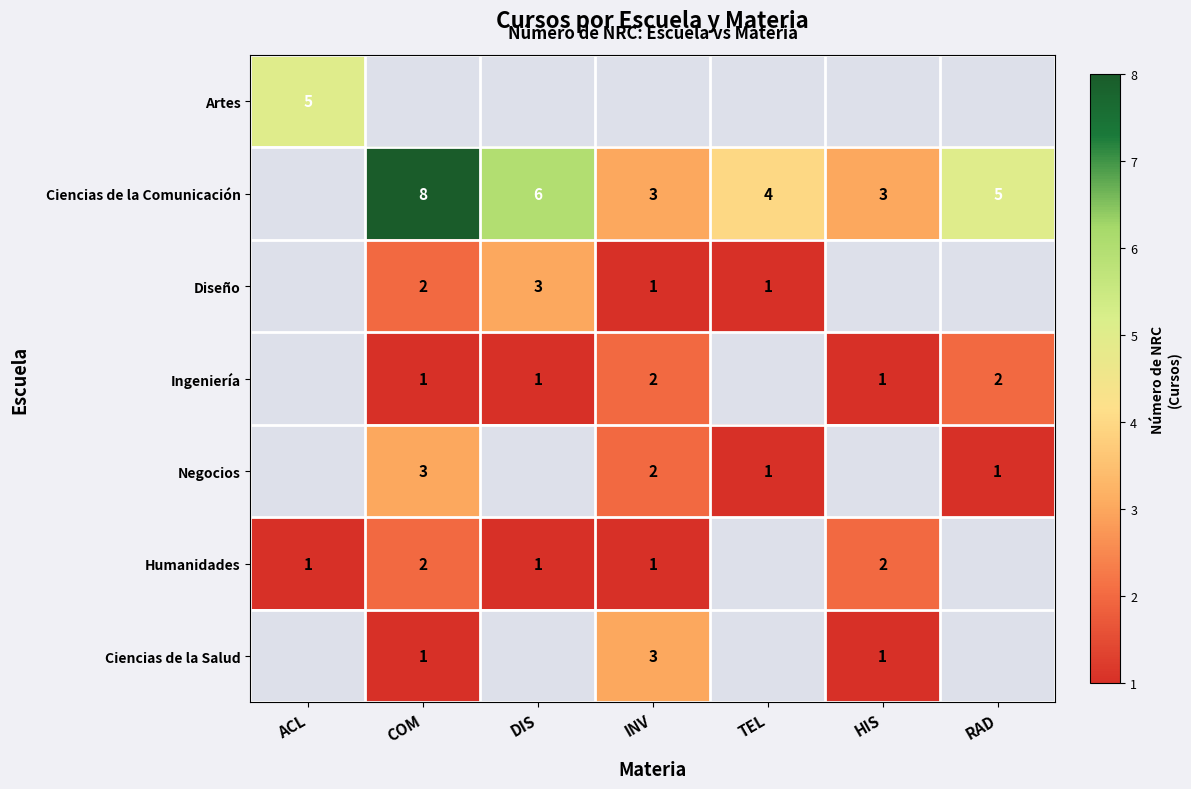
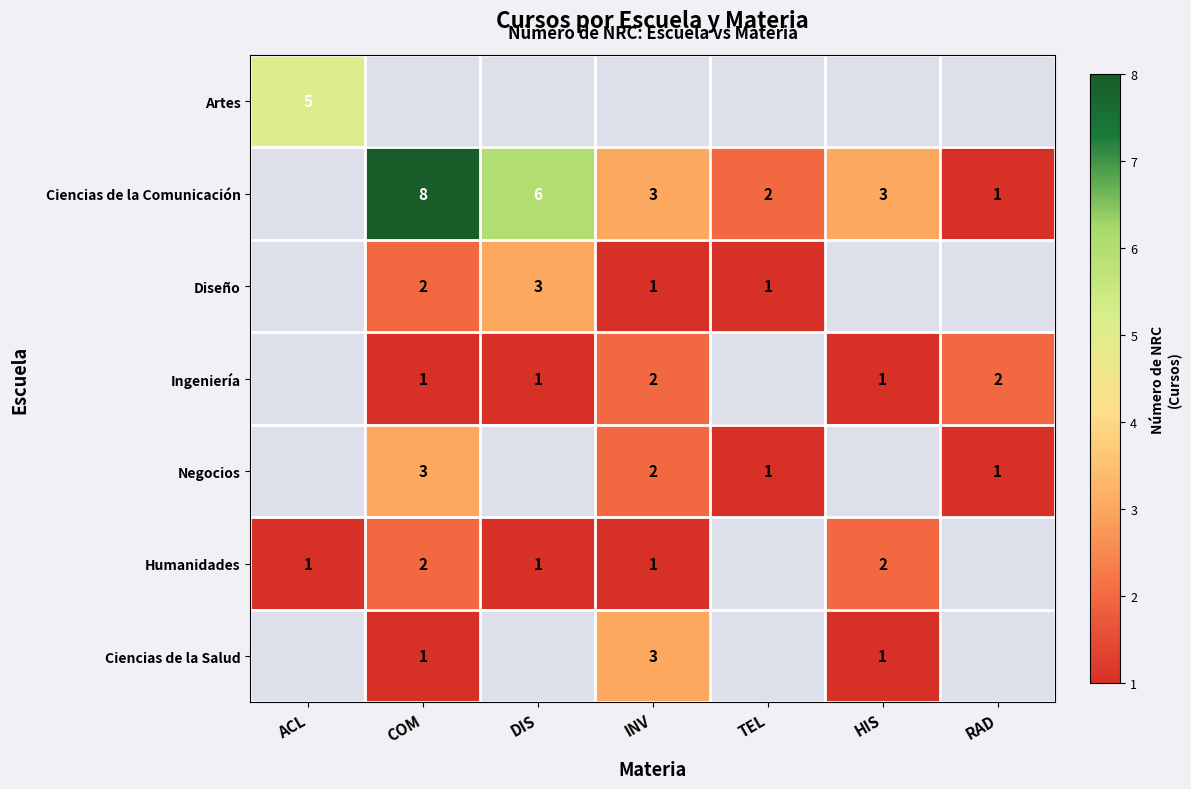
Ciencias de la Comunicación, TEL: 4 -> 2
Ciencias de la Comunicación, RAD: 5 -> 1
